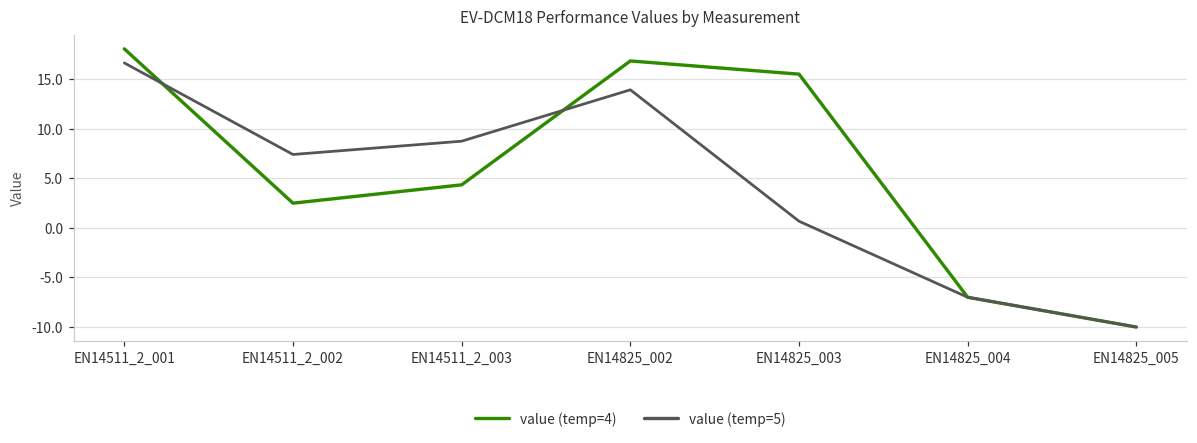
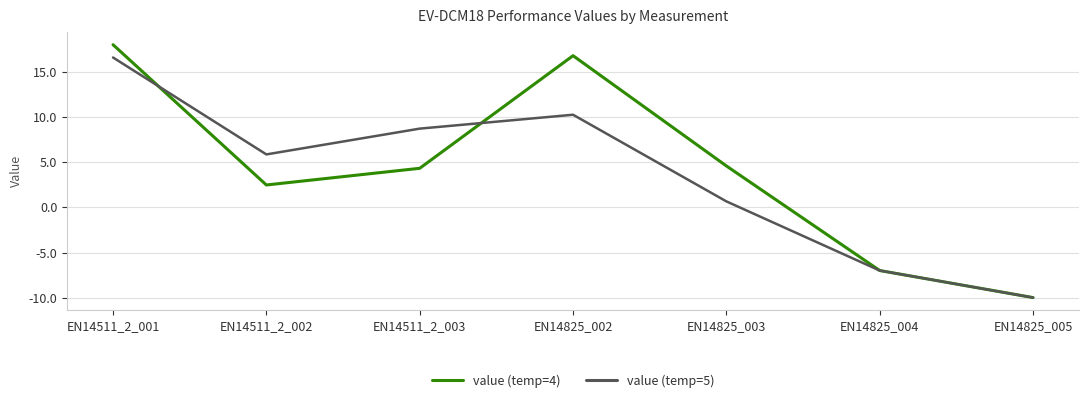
value (temp=5), EN14511_2_002: 7 -> 6
value (temp=5), EN14825_002: 14 -> 10
value (temp=4), EN14825_003: 16 -> 5
